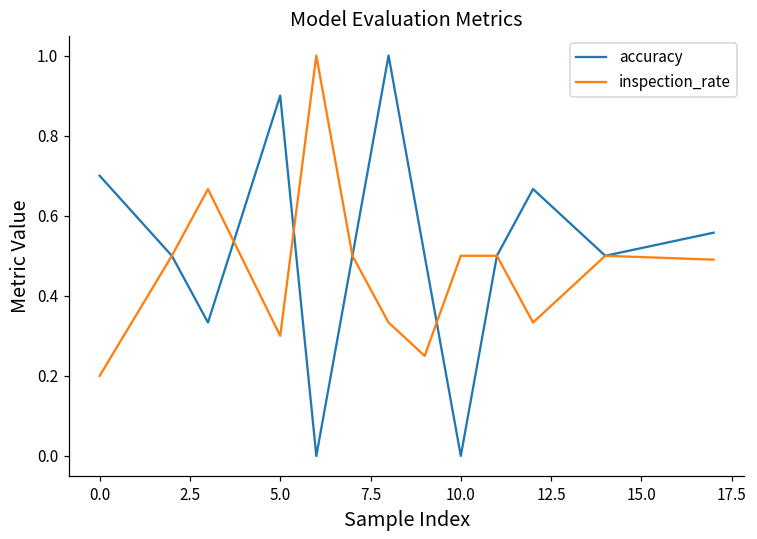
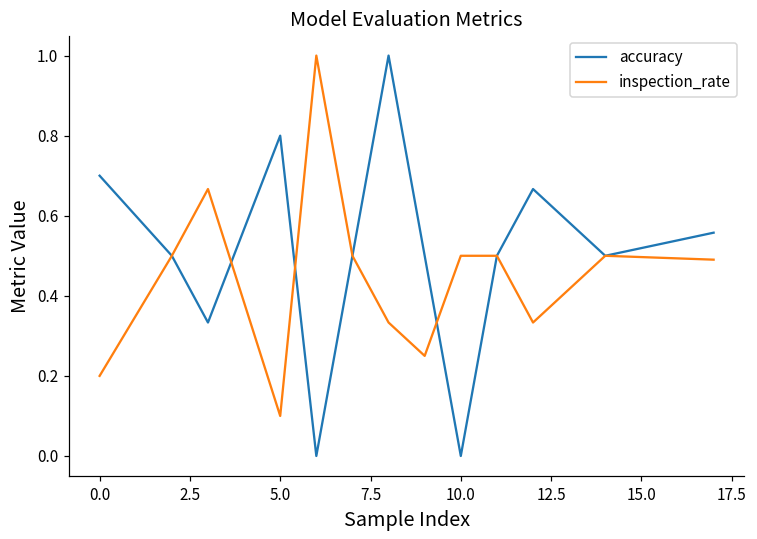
accuracy, 5.0: 0.9 -> 0.8
inspection_rate, 5.0: 0.3 -> 0.1
